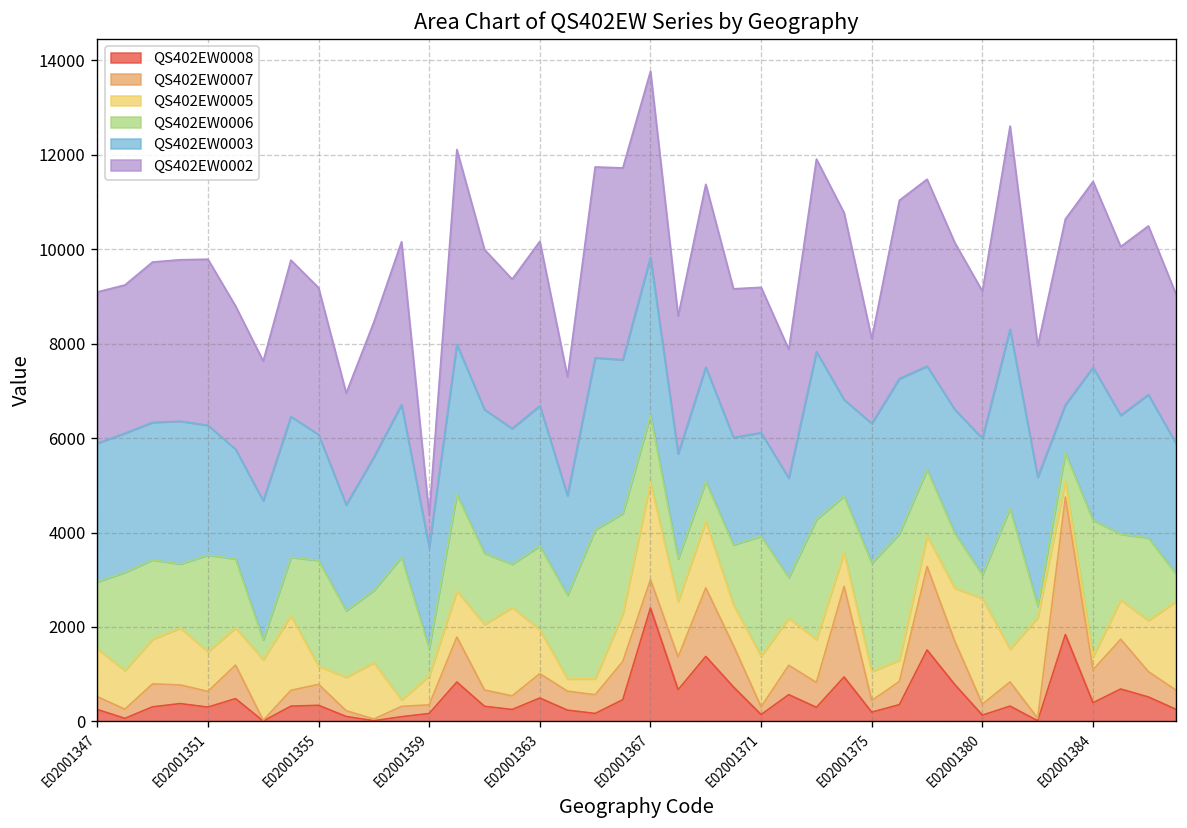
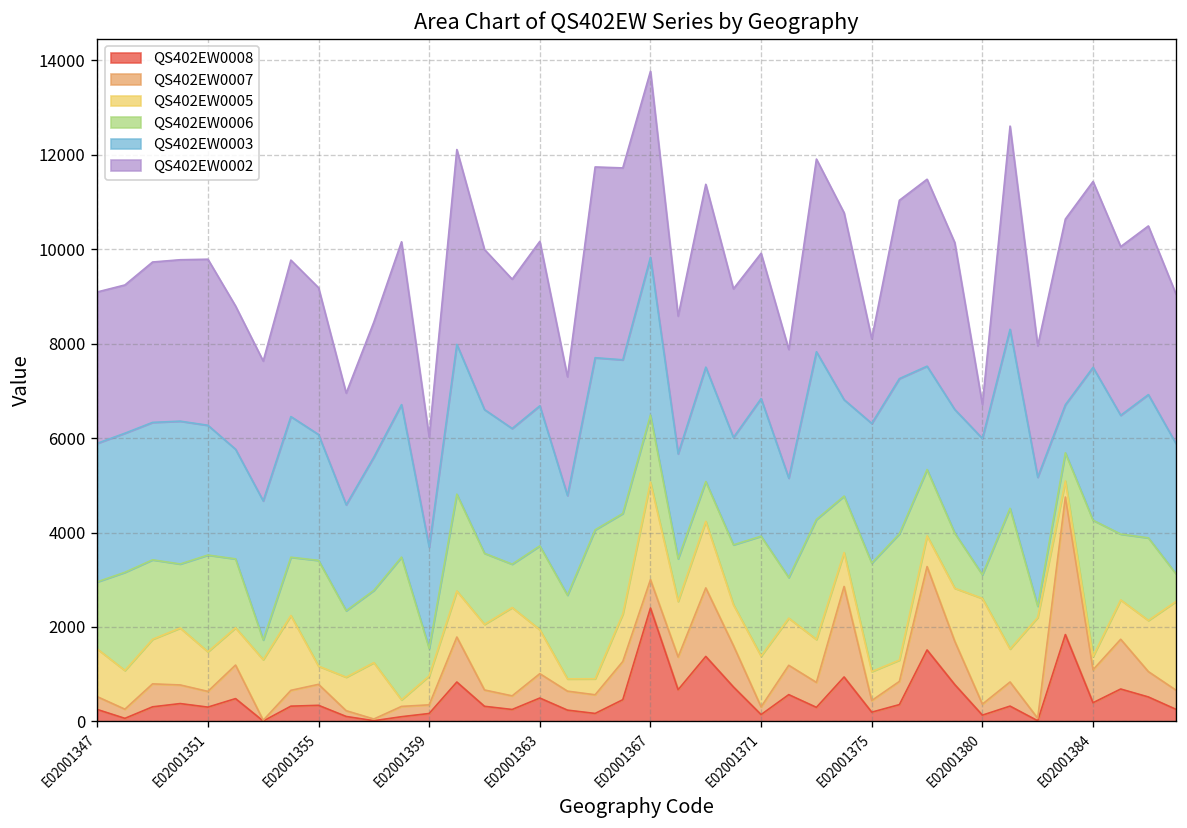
QS402EW0002, E02001359: 700 -> 2300
QS402EW0003, E02001371: 2200 -> 2900
QS402EW0002, E02001380: 3100 -> 700
